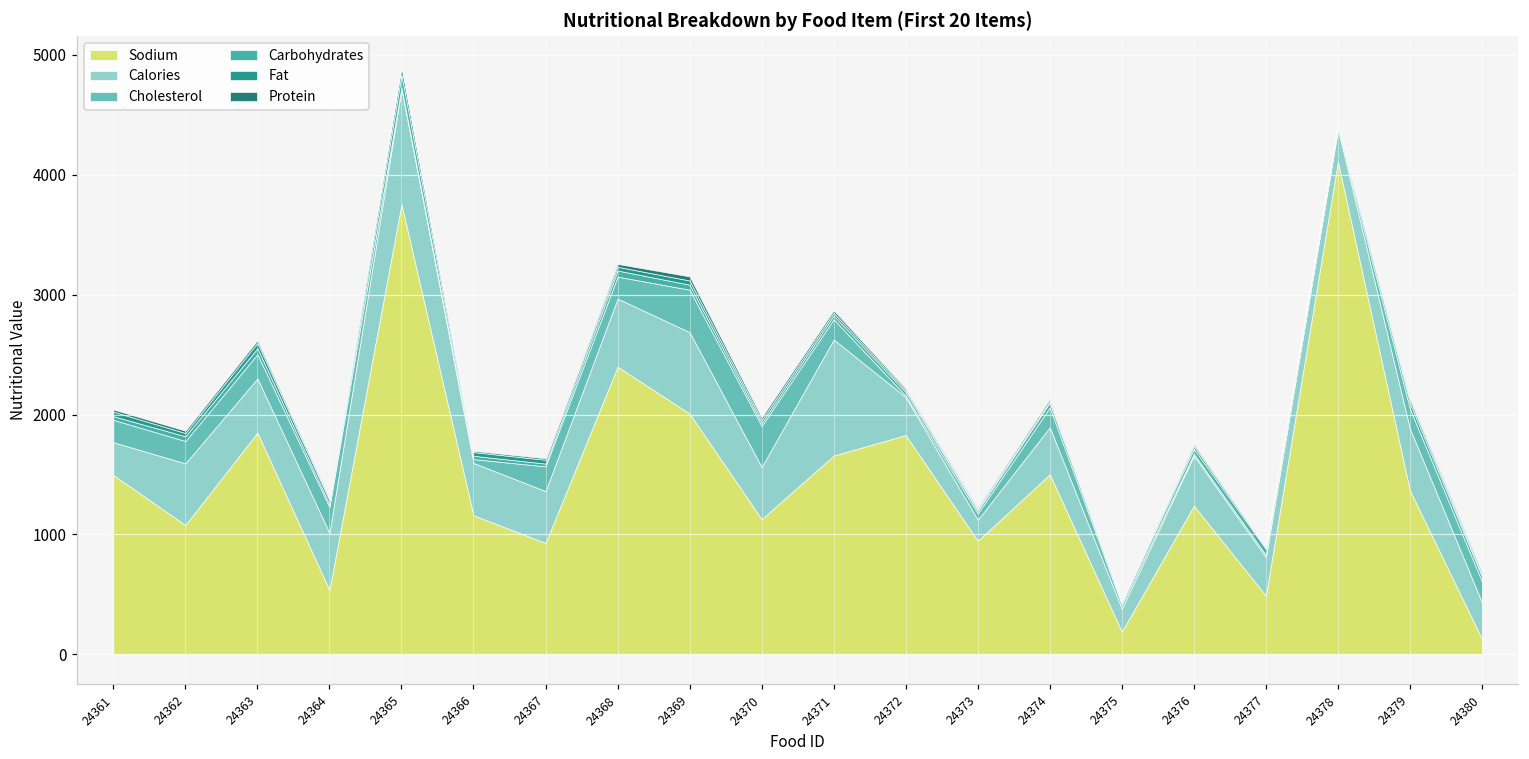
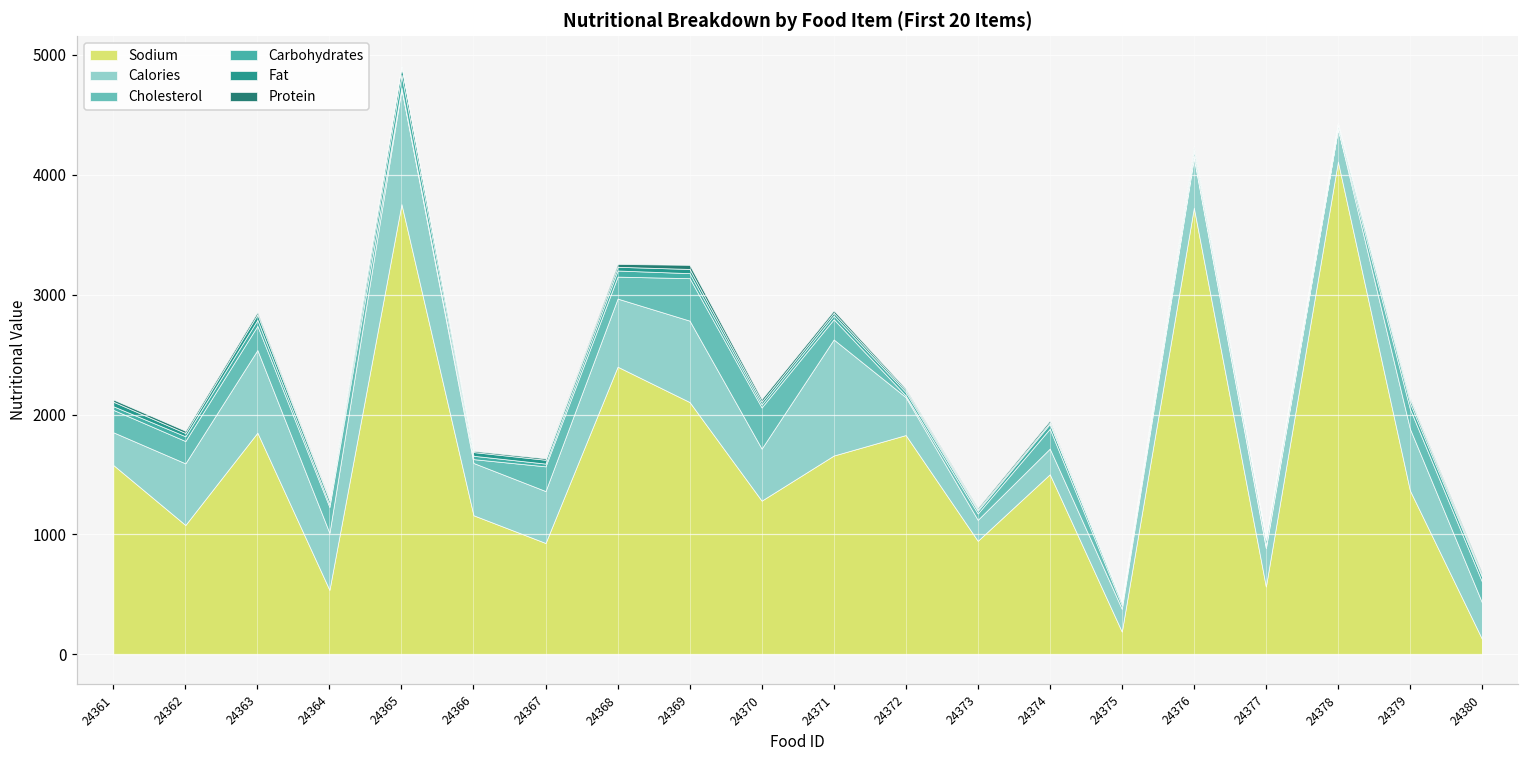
Sodium, 24361: 1500 -> 1580
Calories, 24363: 450 -> 690
Sodium, 24369: 2010 -> 2100
Sodium, 24370: 1130 -> 1280
Calories, 24374: 390 -> 210
Sodium, 24376: 1240 -> 3730
Sodium, 24377: 490 -> 570
